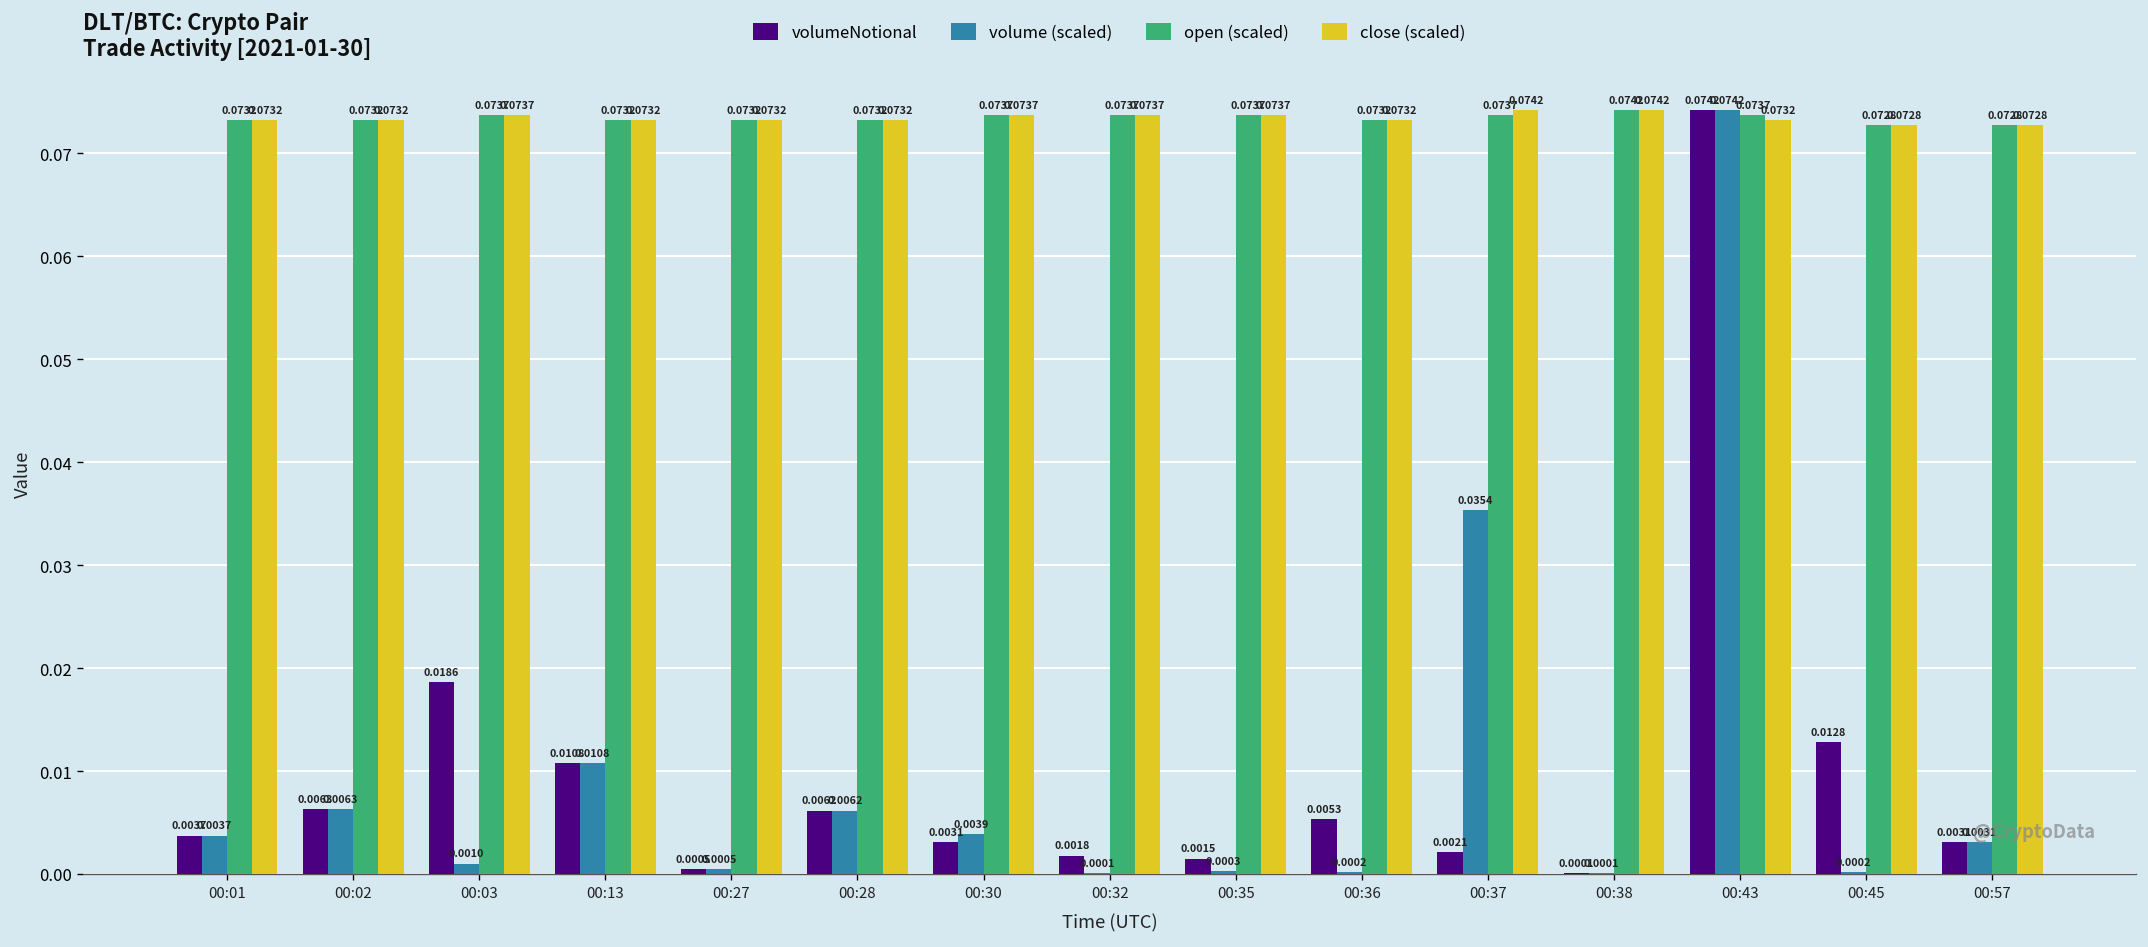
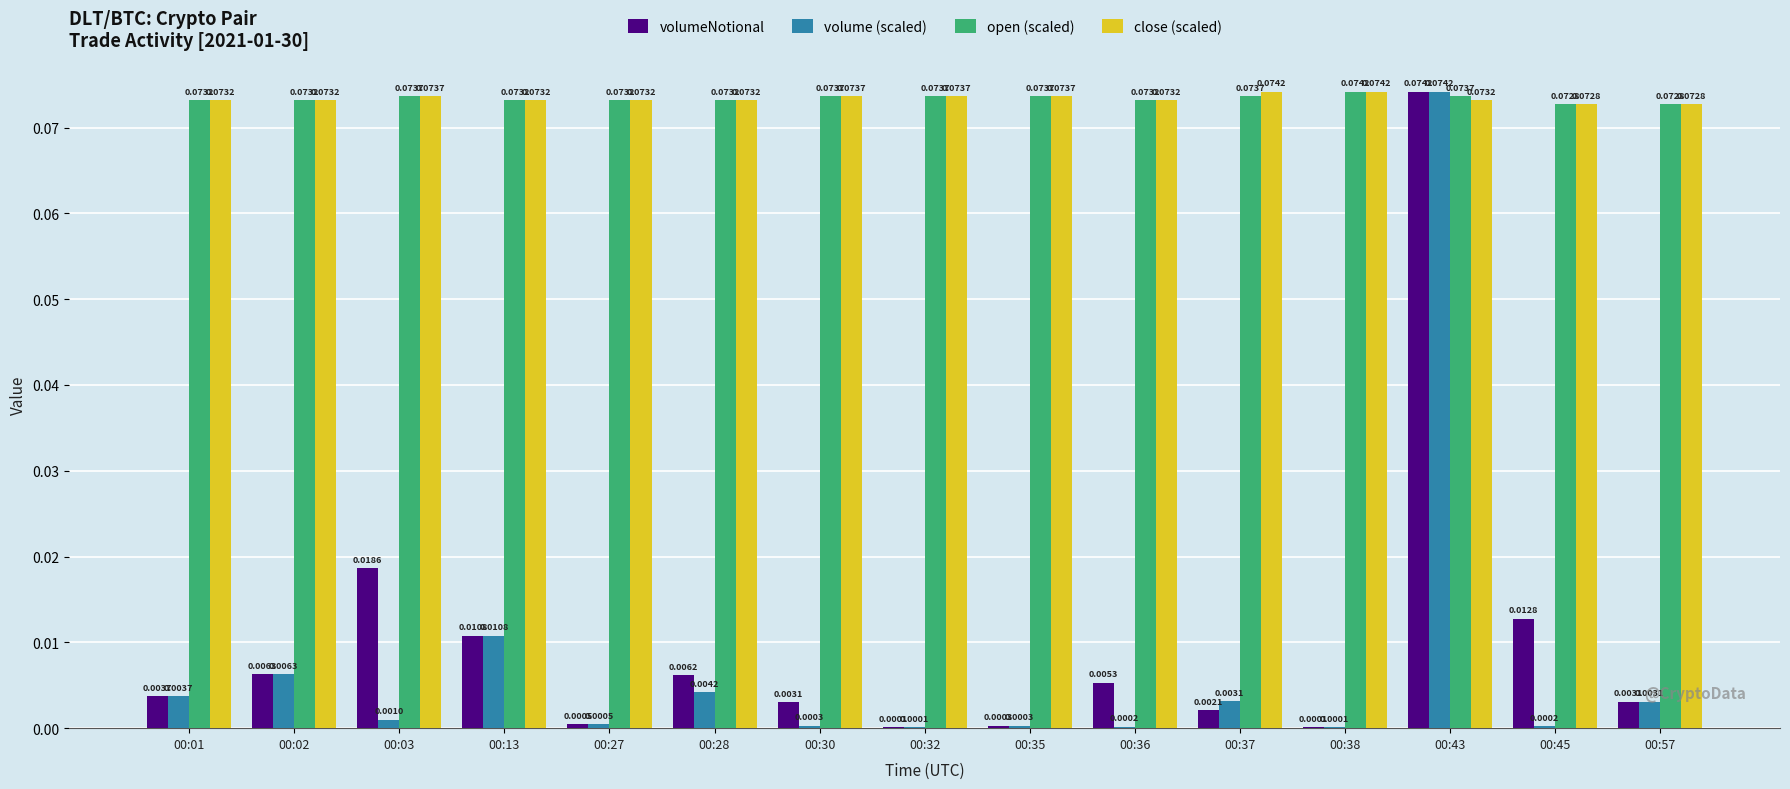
volume (scaled), 00:28: 0.0062 -> 0.0042
volume (scaled), 00:30: 0.0039 -> 0.0003
volumeNotional, 00:32: 0.0018 -> 0.0001
volumeNotional, 00:35: 0.0015 -> 0.0003
volume (scaled), 00:37: 0.0354 -> 0.0031
